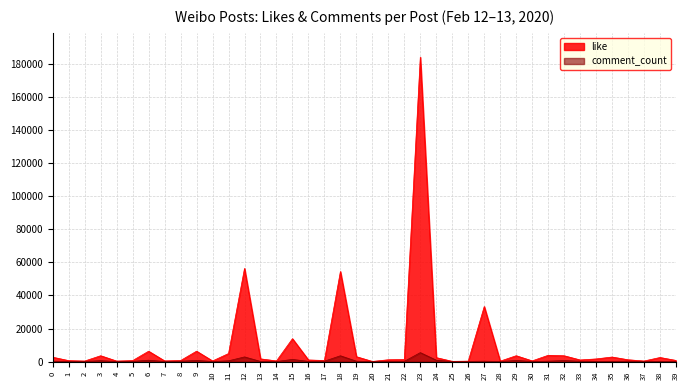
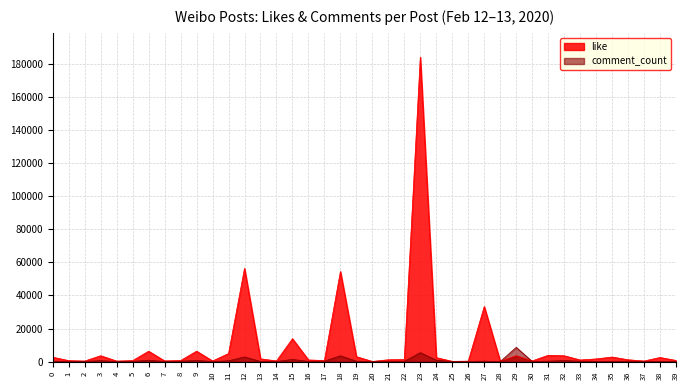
comment_count, 29: 1000 -> 9000
